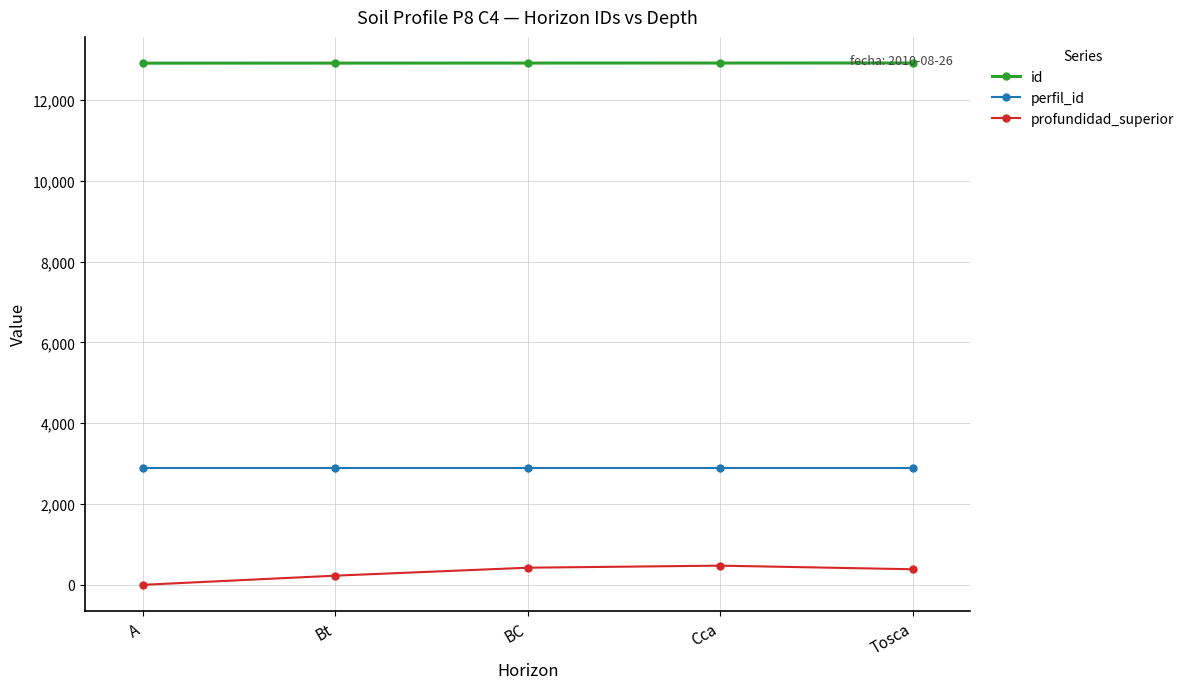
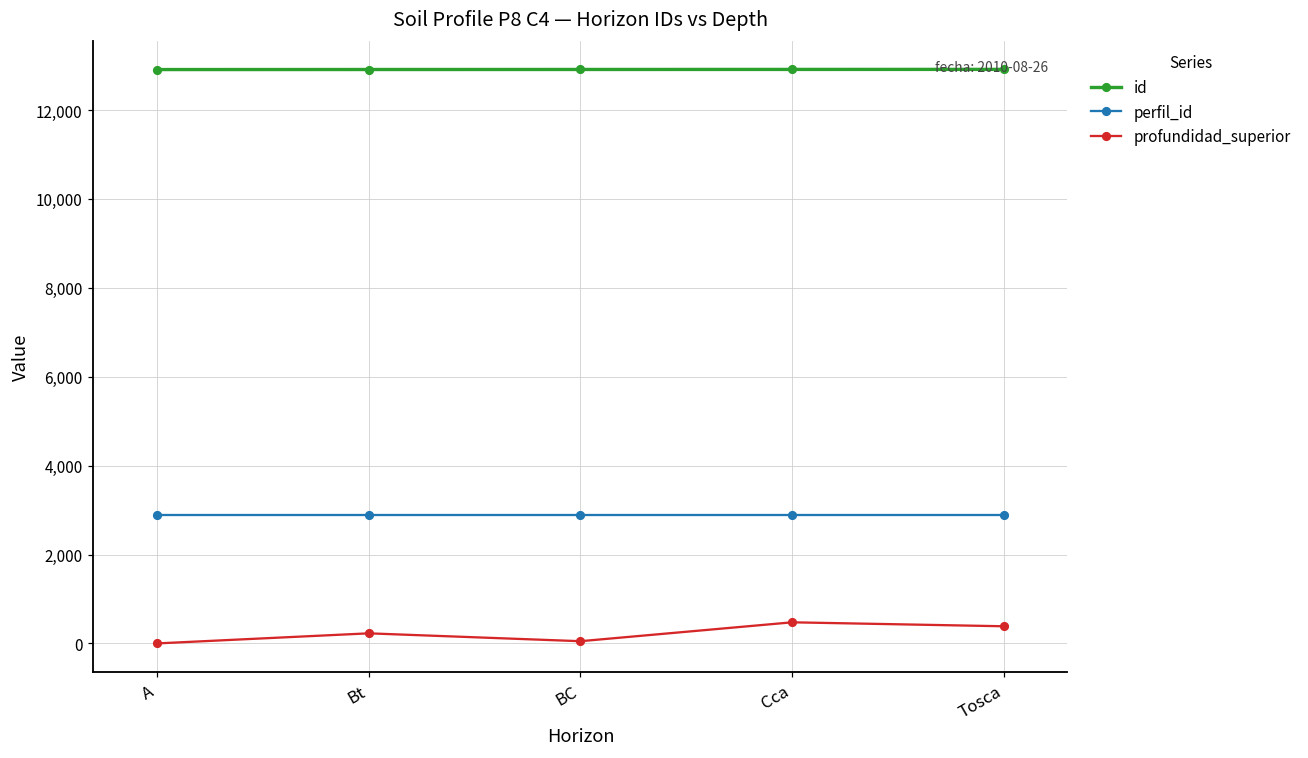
profundidad_superior, BC: 400 -> 100
